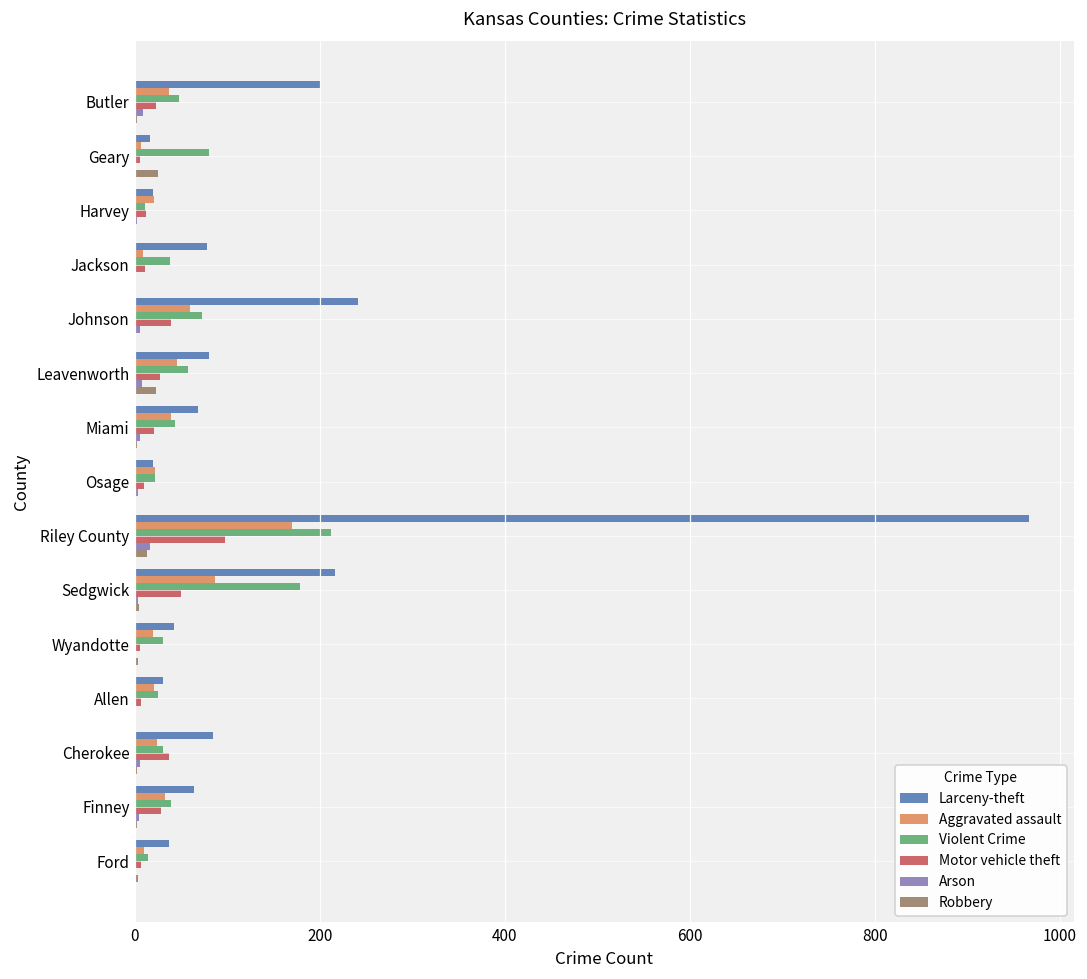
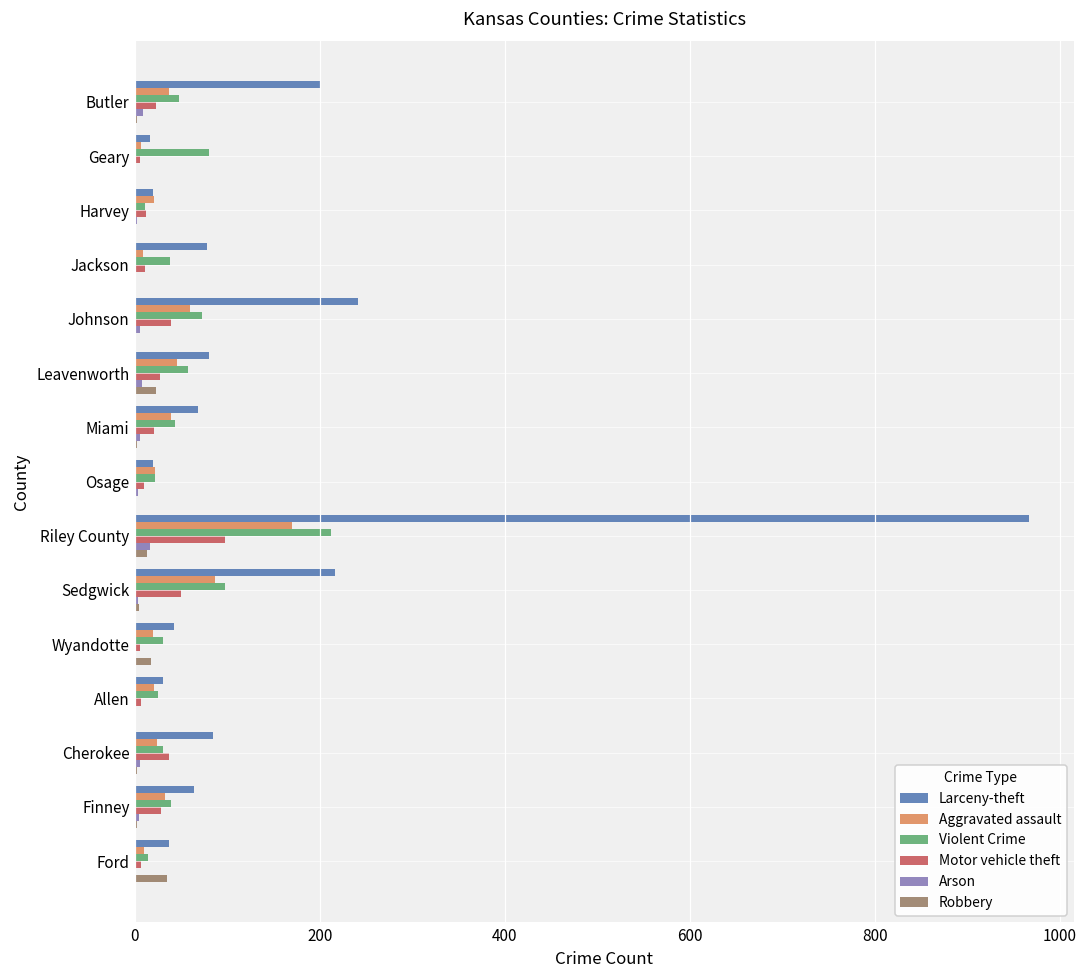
Robbery, Geary: 30 -> 0
Violent Crime, Sedgwick: 180 -> 100
Robbery, Wyandotte: 0 -> 20
Robbery, Ford: 0 -> 40
